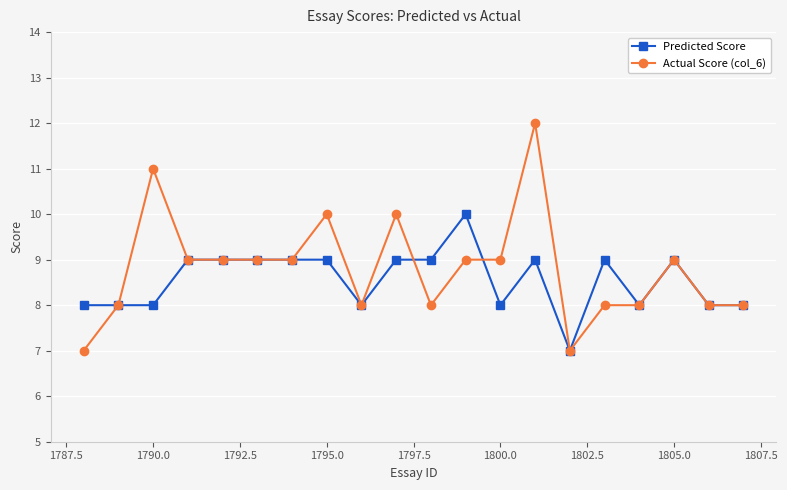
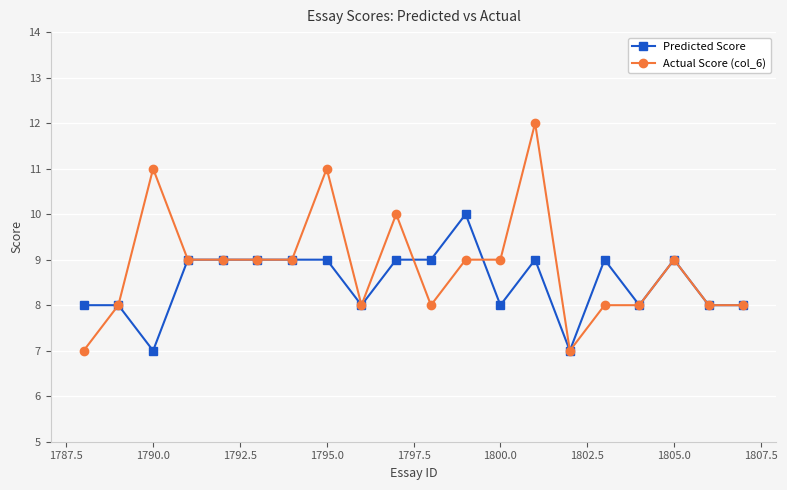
Predicted Score, 1790.0: 8 -> 7
Actual Score (col_6), 1795.0: 10 -> 11
